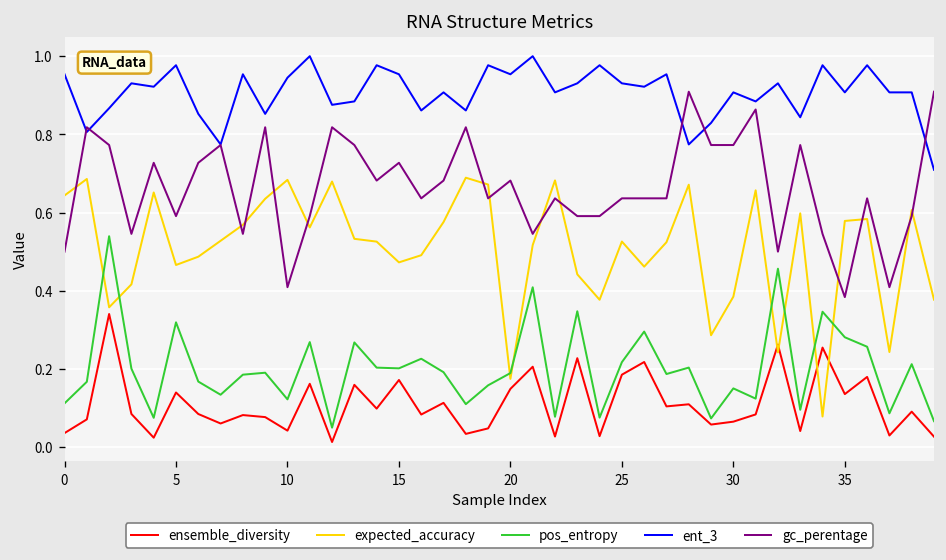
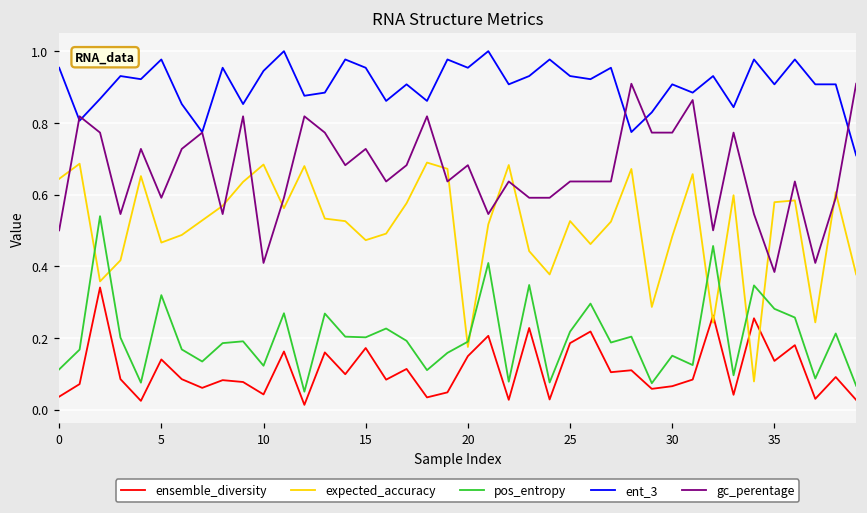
expected_accuracy, 30: 0.38 -> 0.48
